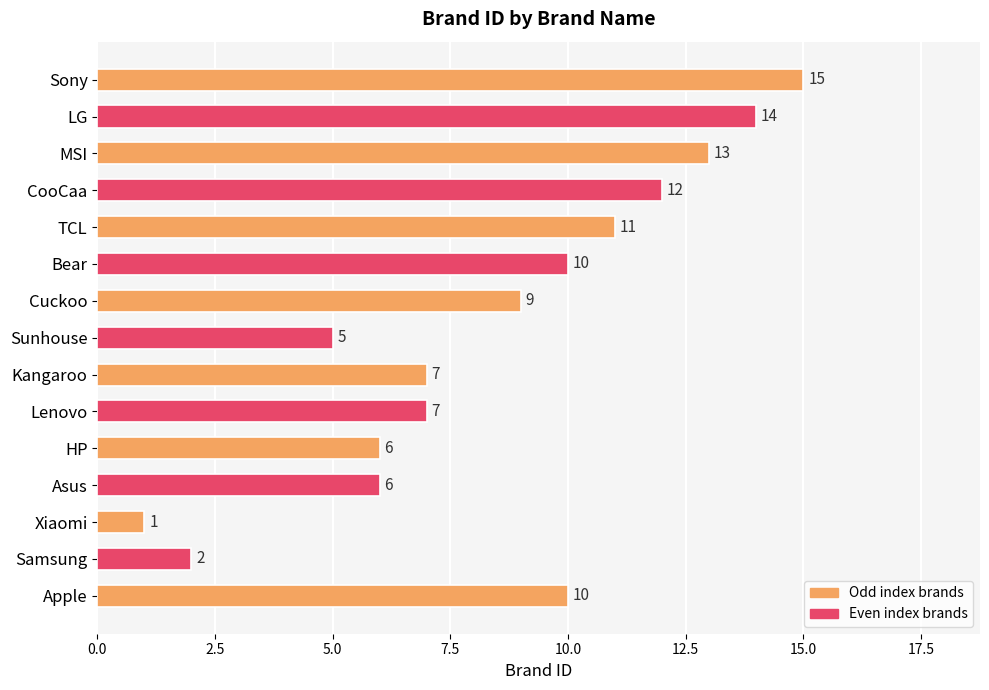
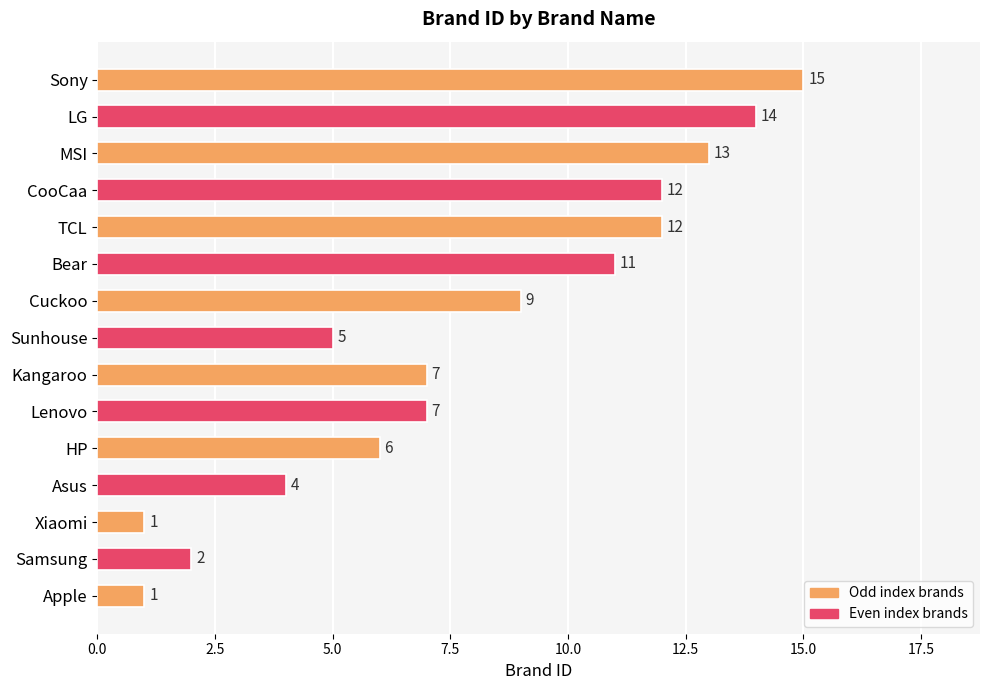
TCL: 11 -> 12
Bear: 10 -> 11
Asus: 6 -> 4
Apple: 10 -> 1
